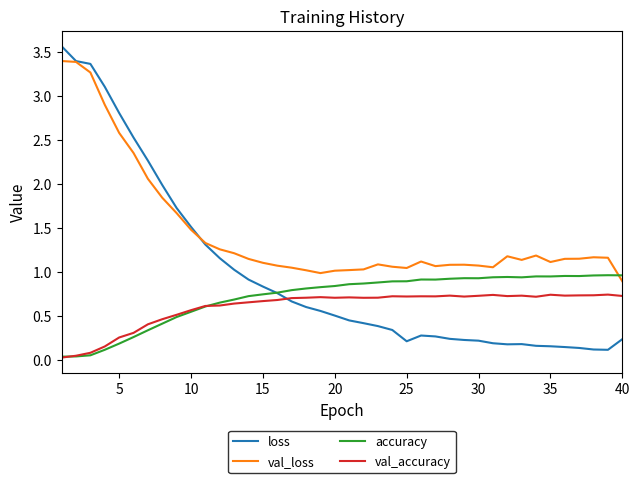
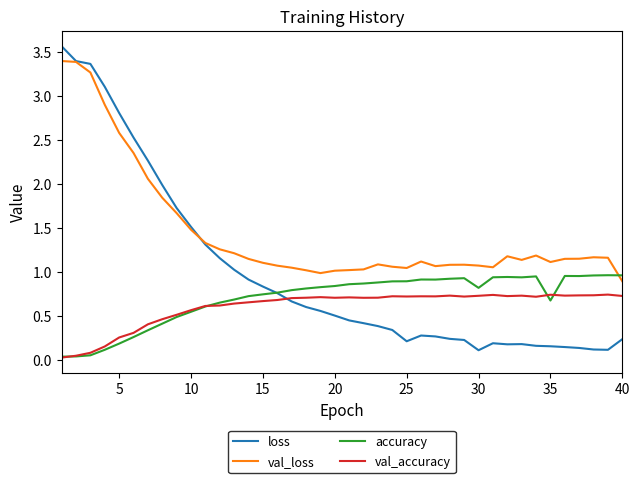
loss, 30: 0.2 -> 0.1
accuracy, 30: 0.9 -> 0.8
accuracy, 35: 0.9 -> 0.7
